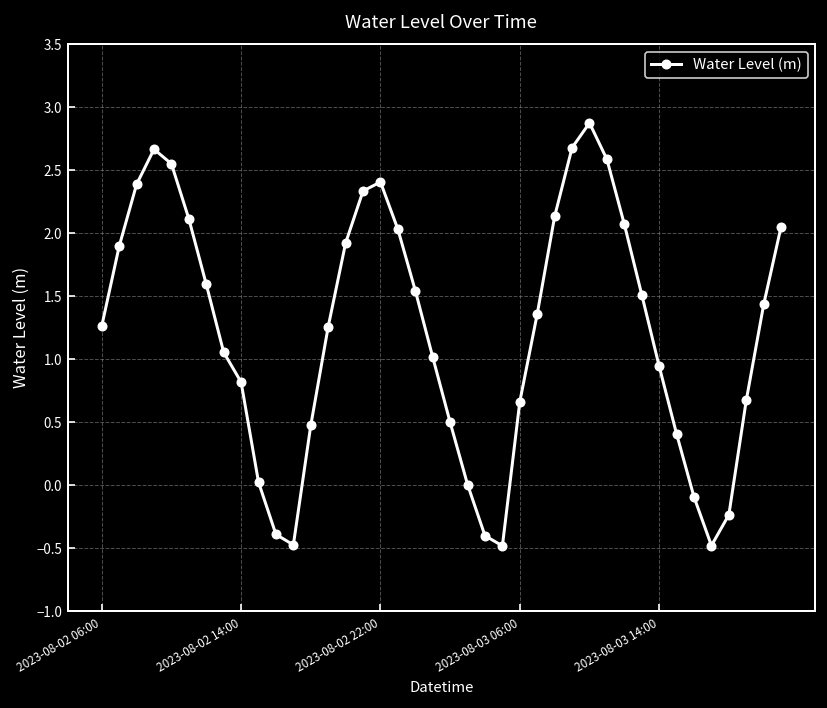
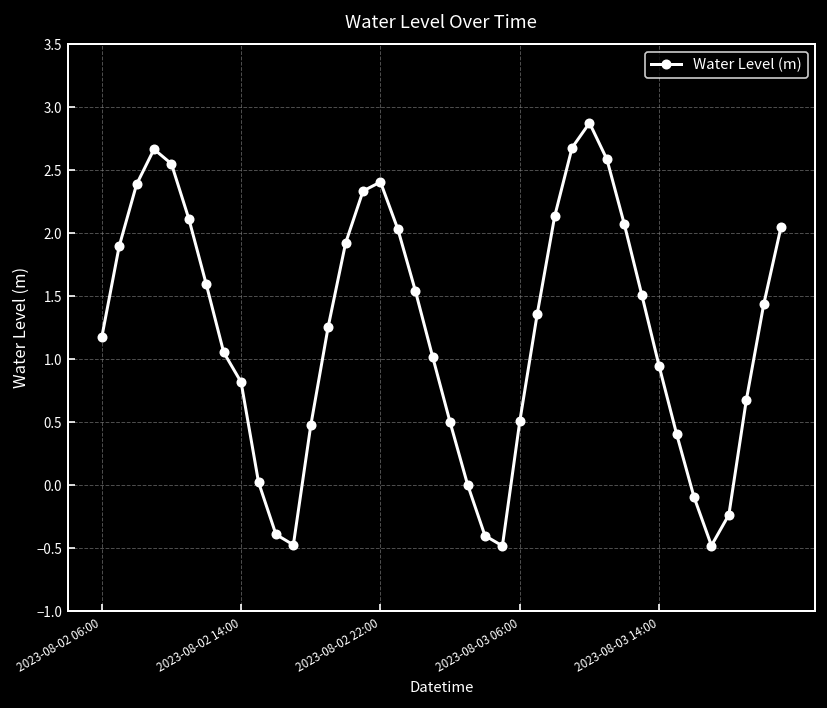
2023-08-02 06:00: 1.26 -> 1.17
2023-08-03 06:00: 0.66 -> 0.51
